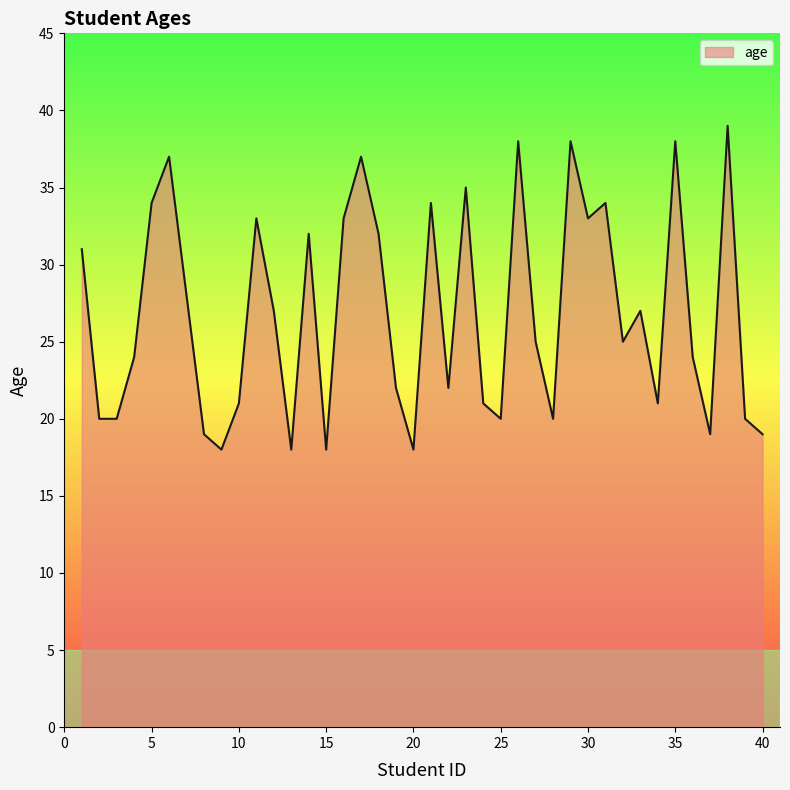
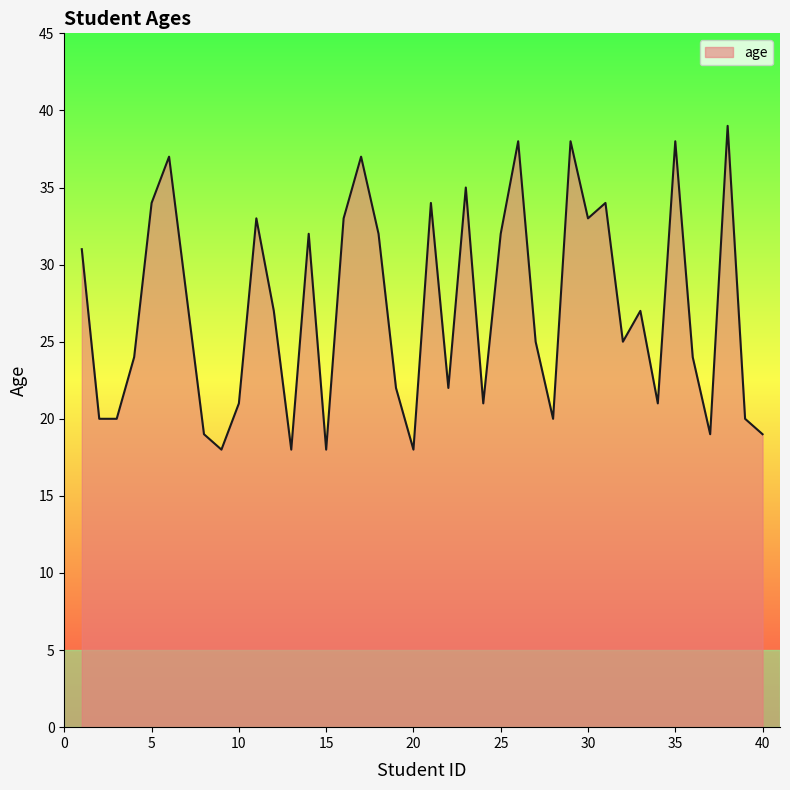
25: 20 -> 32
